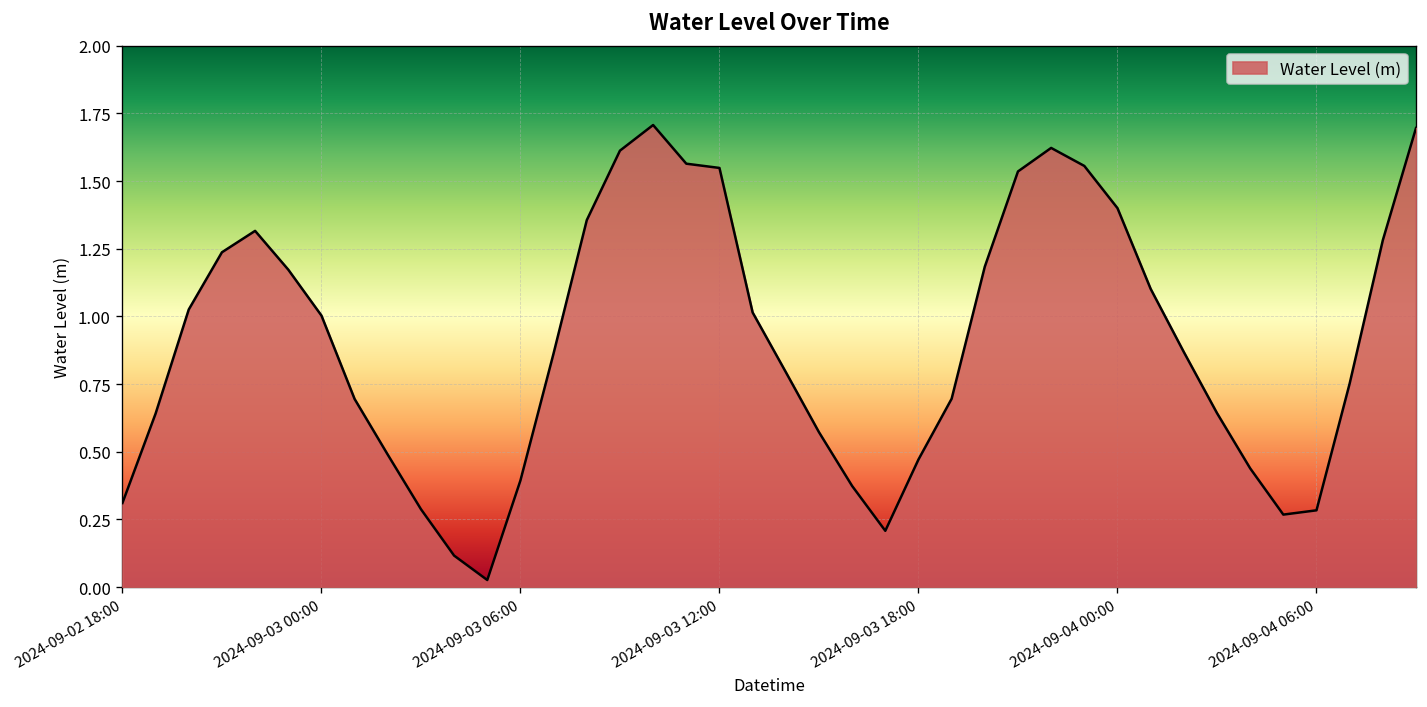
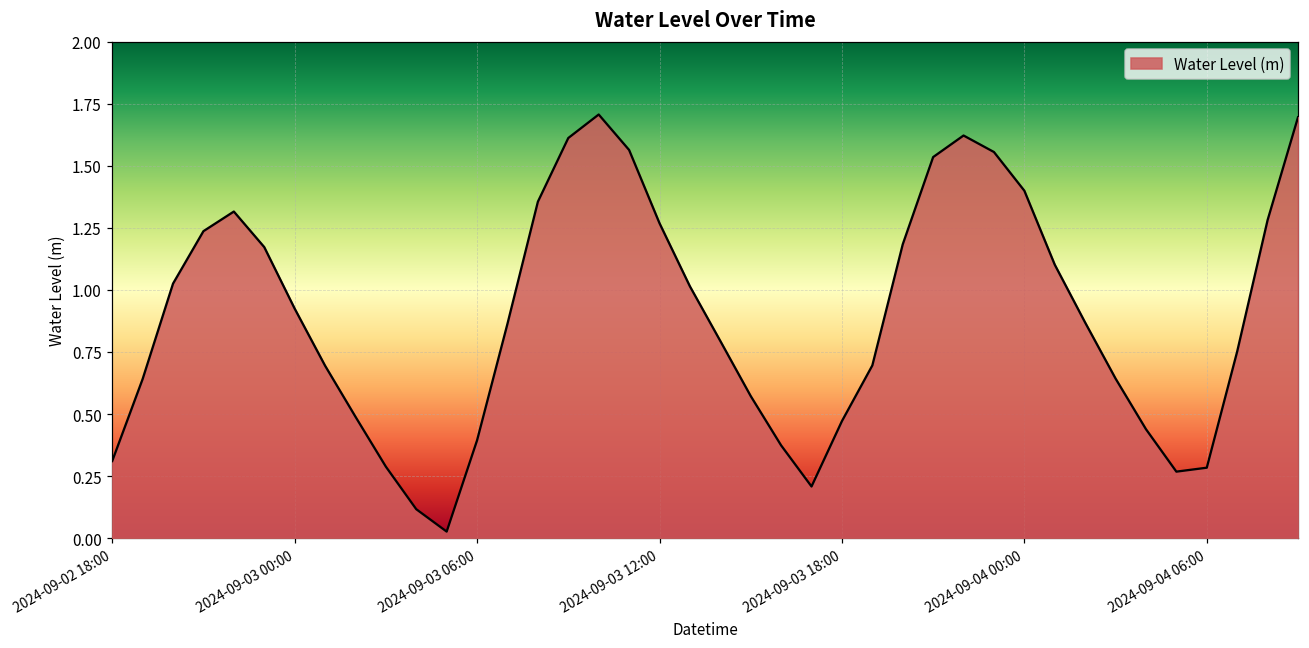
2024-09-03 00:00: 1.00 -> 0.92
2024-09-03 12:00: 1.55 -> 1.27
